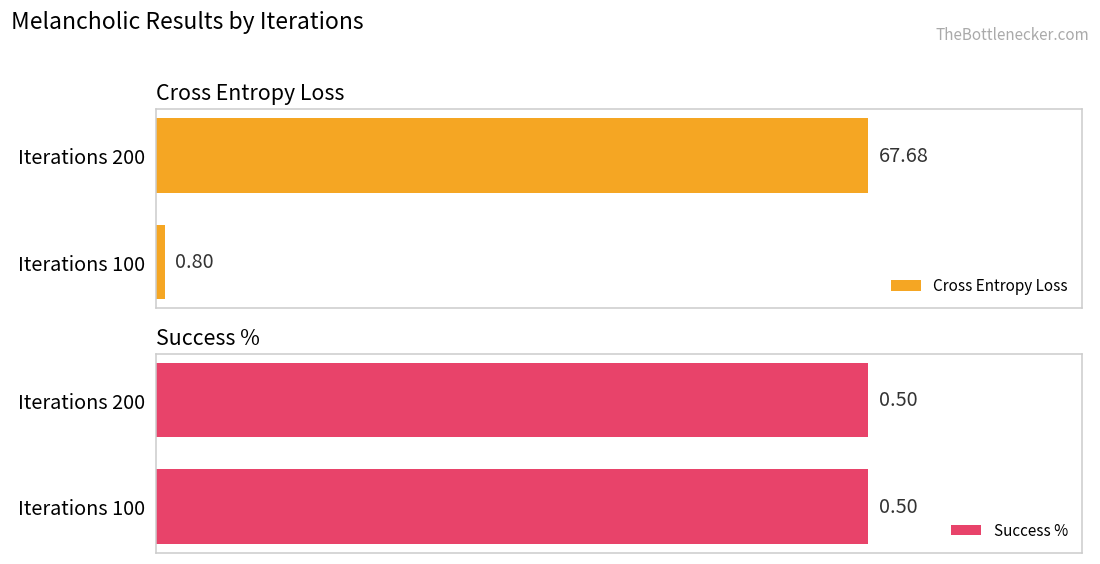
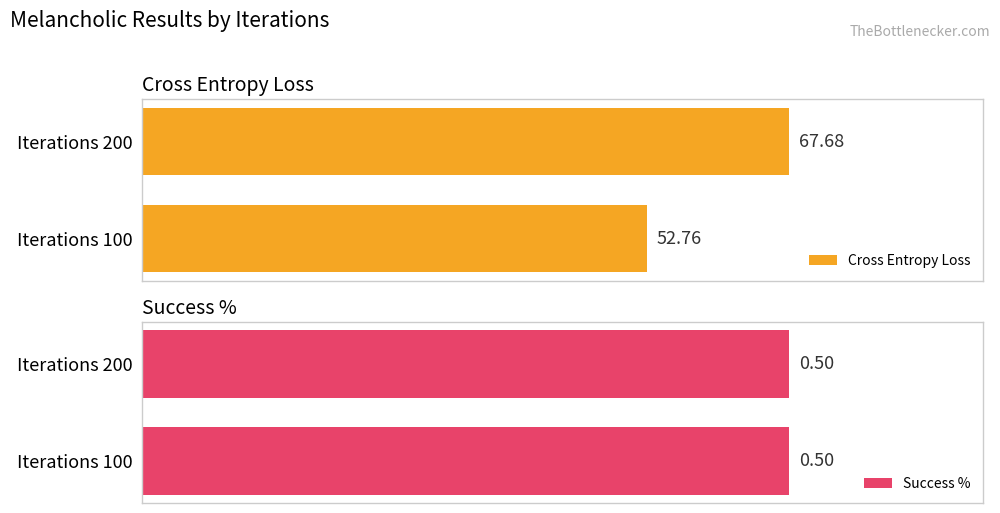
Cross Entropy Loss, Iterations 100: 0.80 -> 52.76
